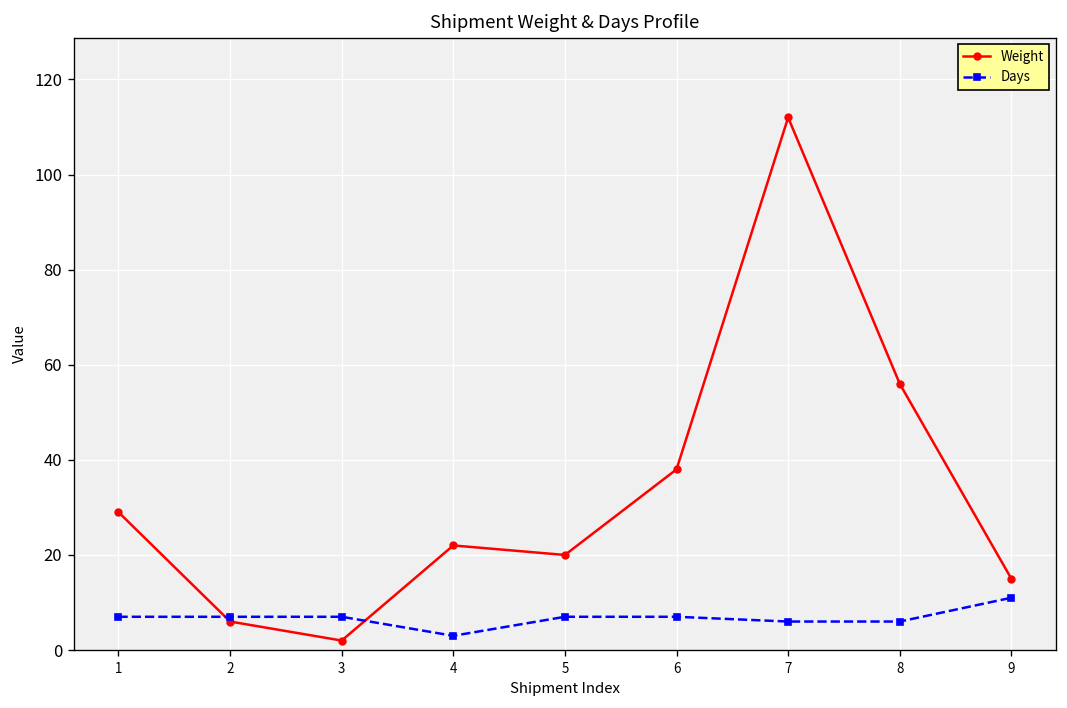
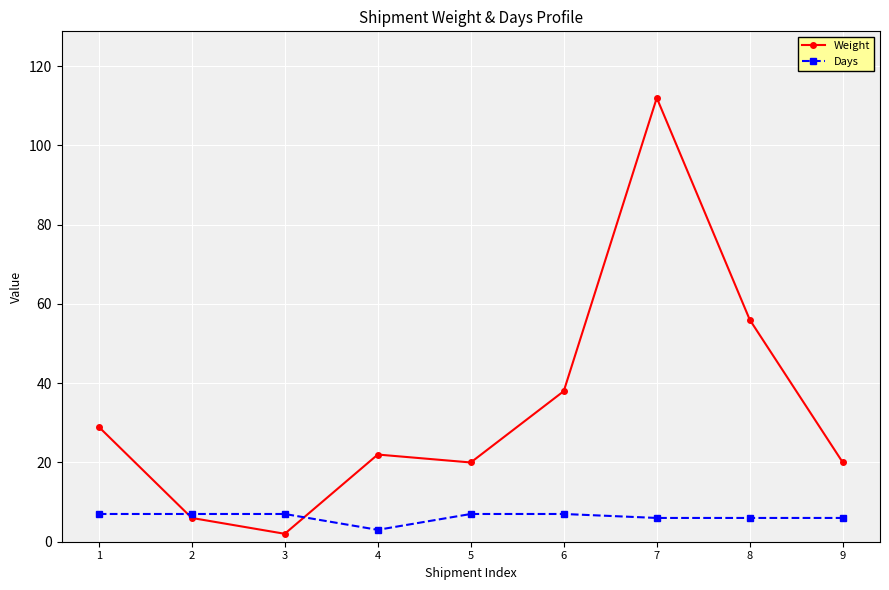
Weight, 9: 15 -> 20
Days, 9: 11 -> 6
